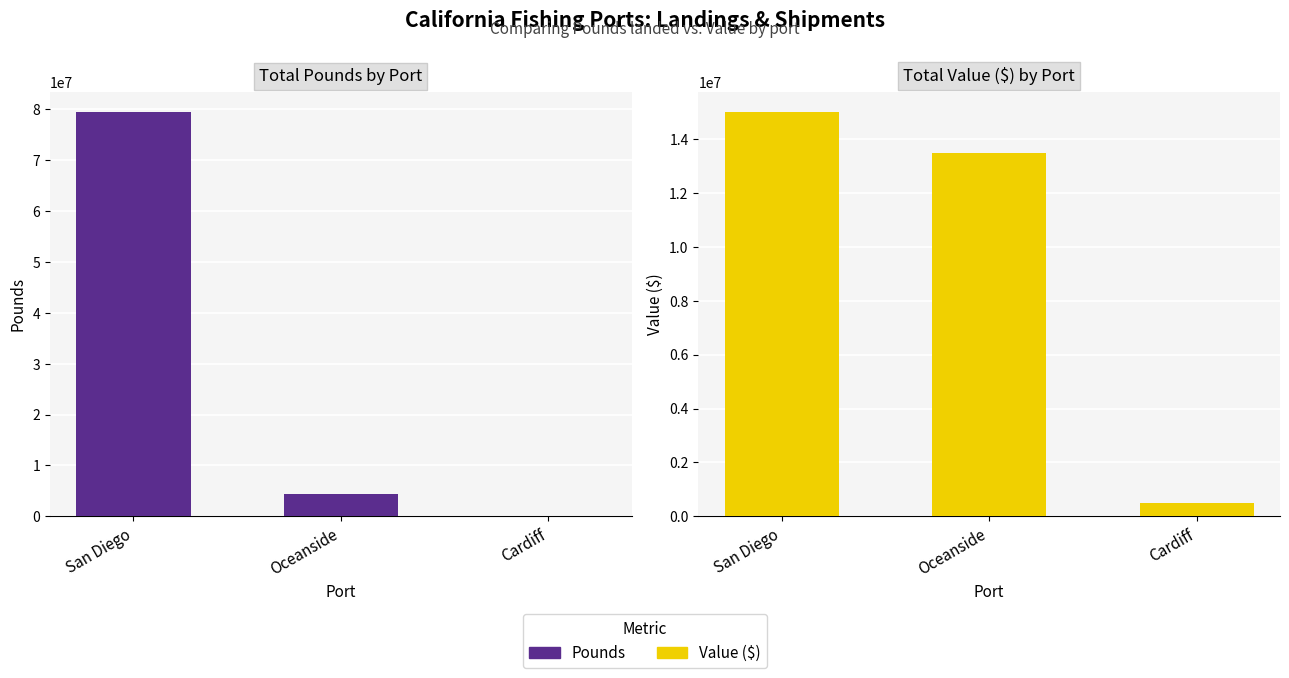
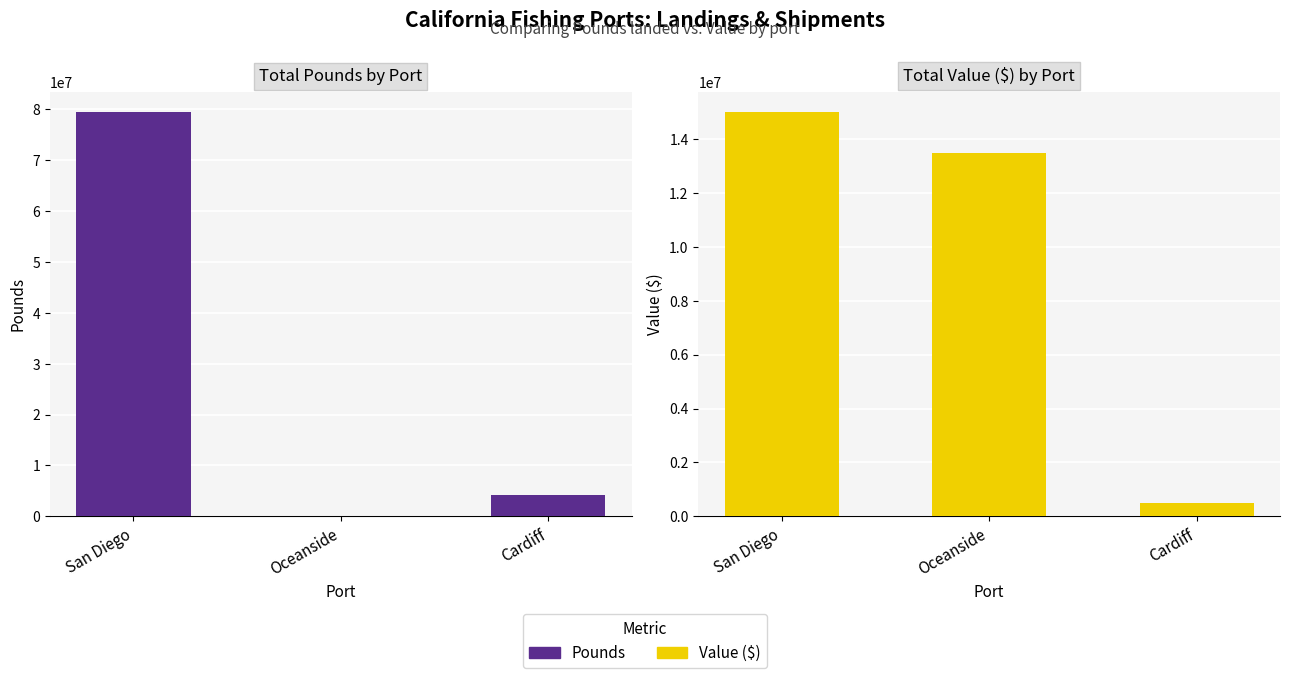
Total Pounds by Port, Oceanside: 4000000 -> 0
Total Pounds by Port, Cardiff: 0 -> 4000000
